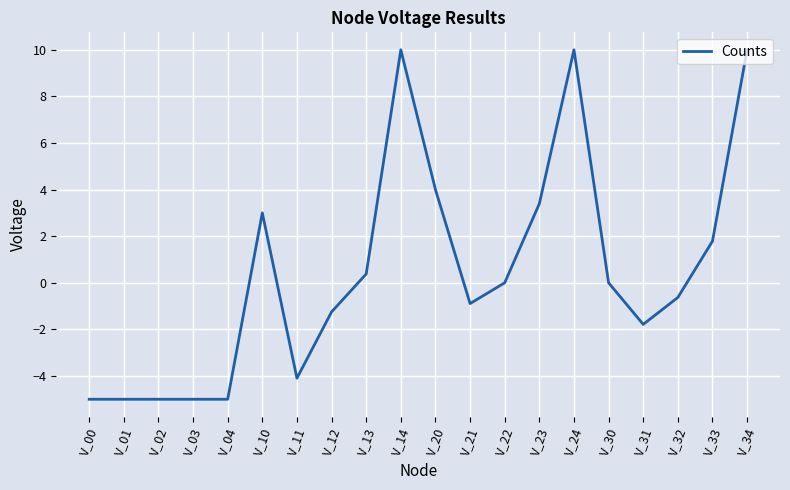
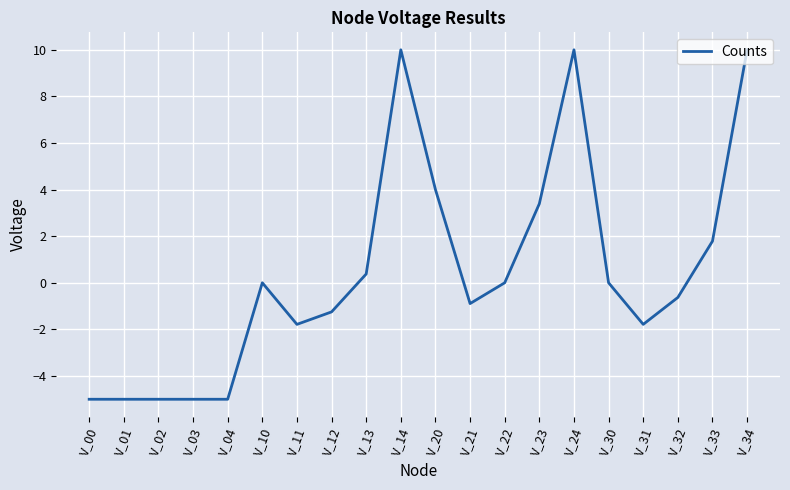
V_10: 3 -> 0
V_11: -4.1 -> -1.8
